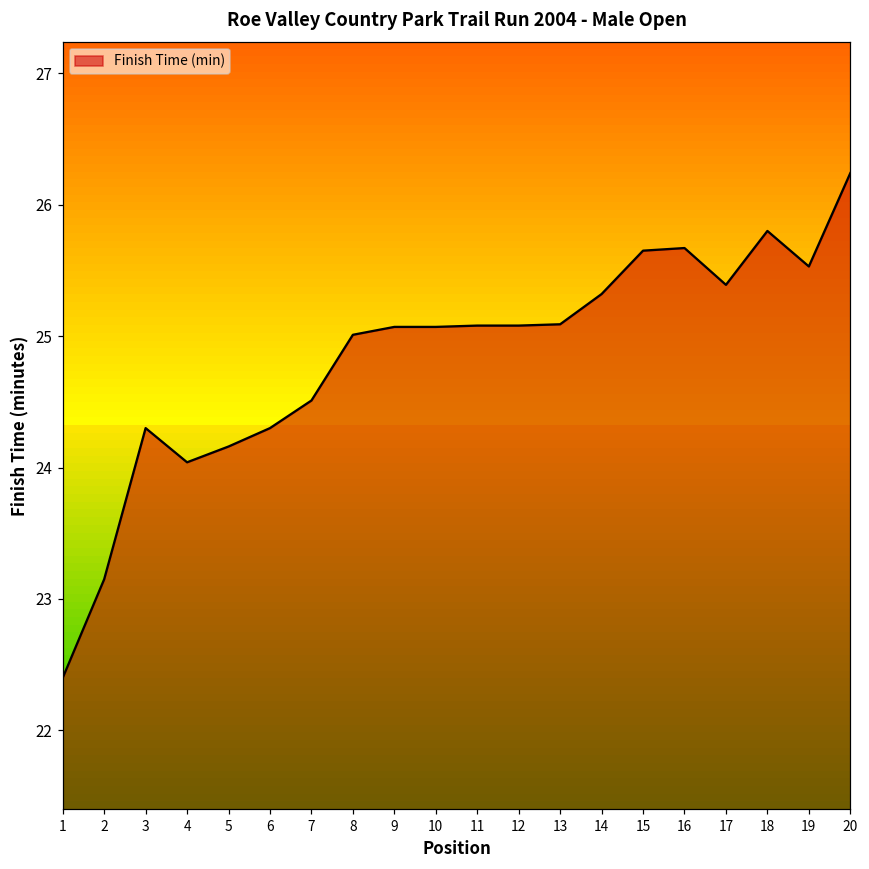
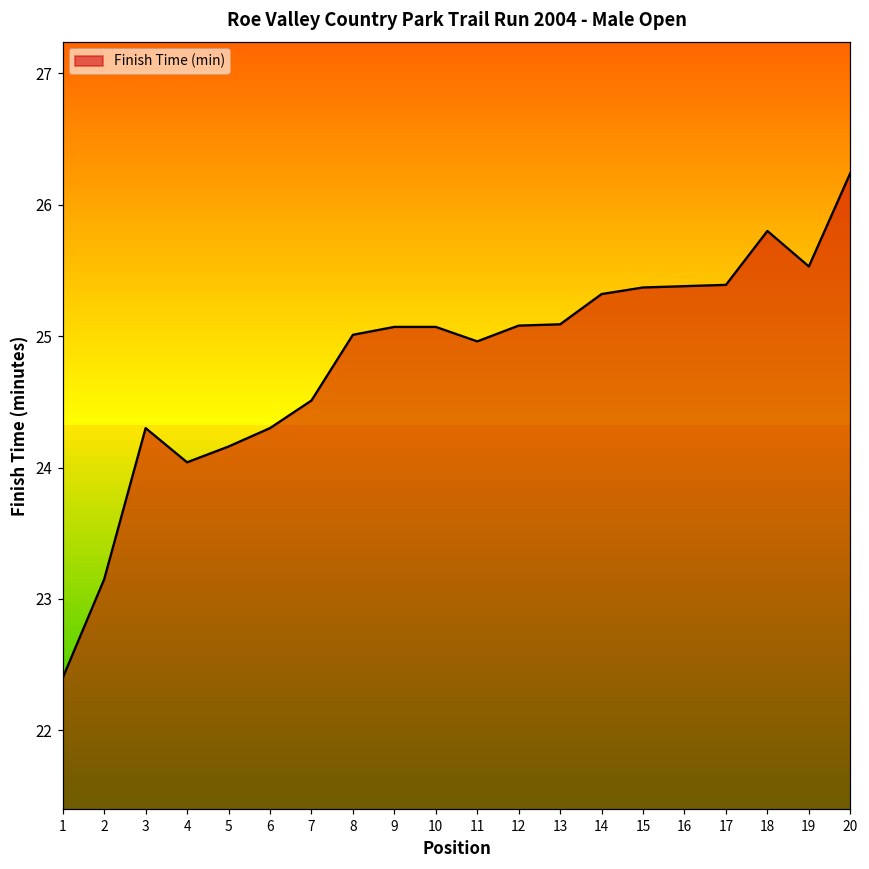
11: 25.08 -> 24.96
15: 25.65 -> 25.37
16: 25.67 -> 25.38
